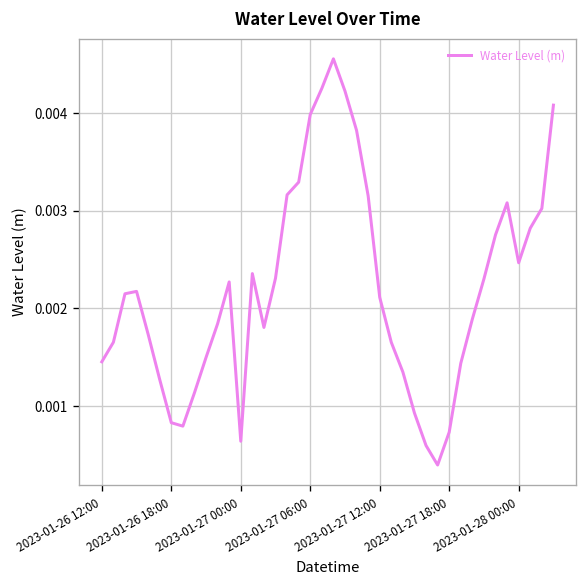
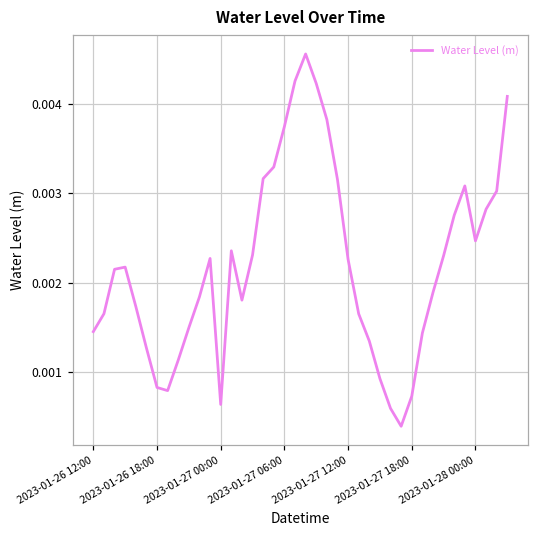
2023-01-27 06:00: 0.0040 -> 0.0037
2023-01-27 12:00: 0.0021 -> 0.0023
